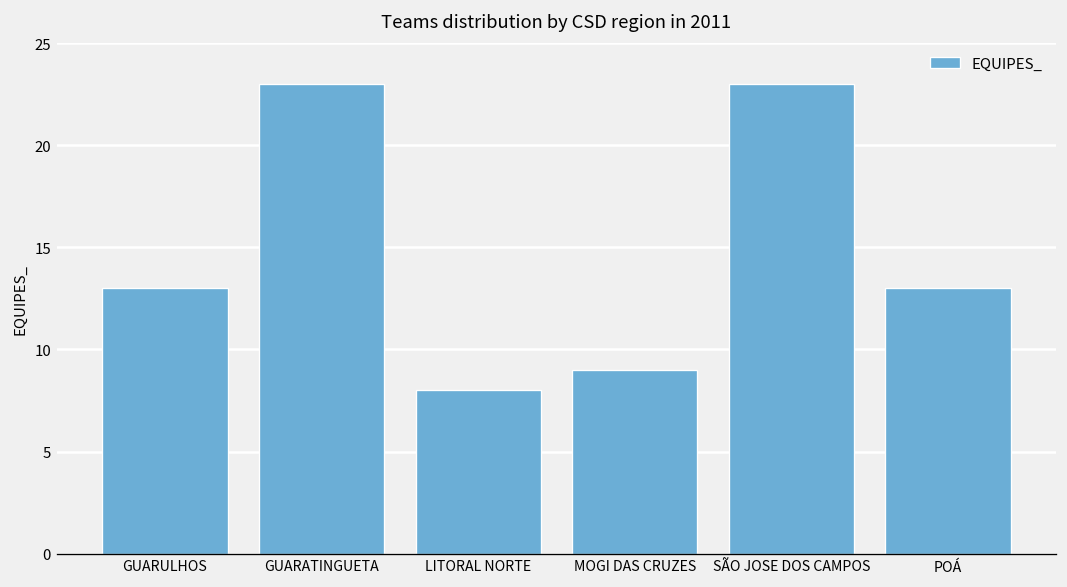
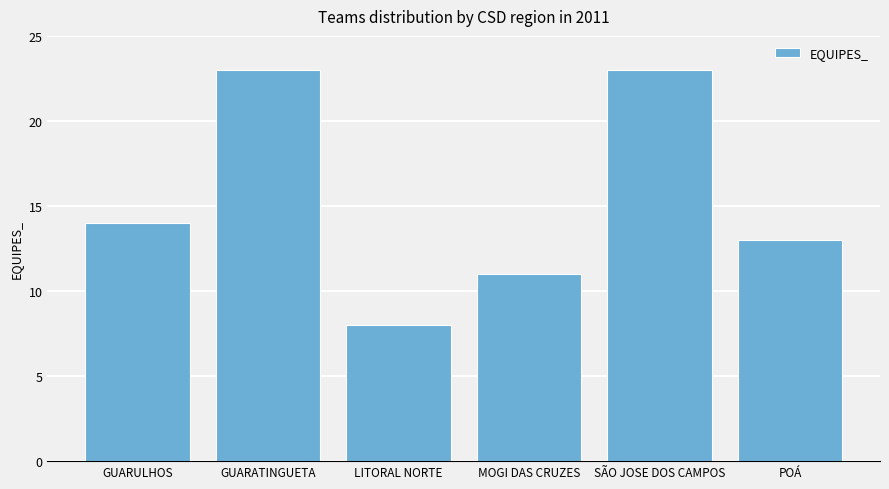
GUARULHOS: 13 -> 14
MOGI DAS CRUZES: 9 -> 11
